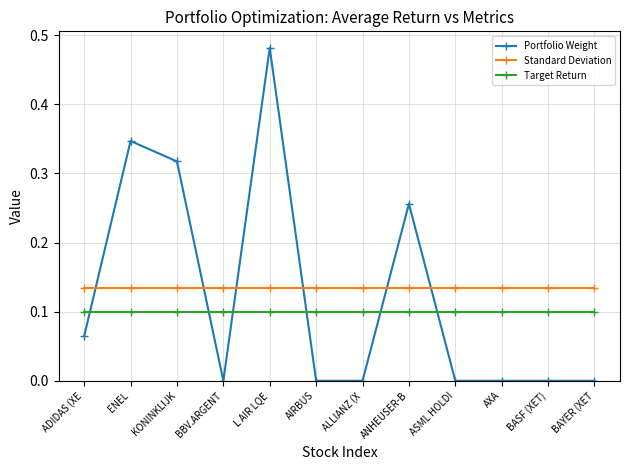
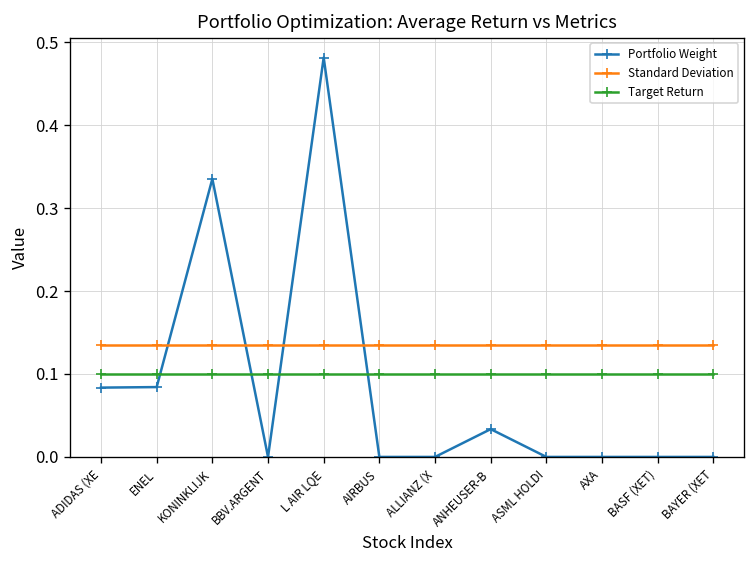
Portfolio Weight, ADIDAS (XE: 0.06 -> 0.08
Portfolio Weight, ENEL: 0.35 -> 0.08
Portfolio Weight, KONINKLIJK: 0.32 -> 0.34
Portfolio Weight, ANHEUSER-B: 0.26 -> 0.03
